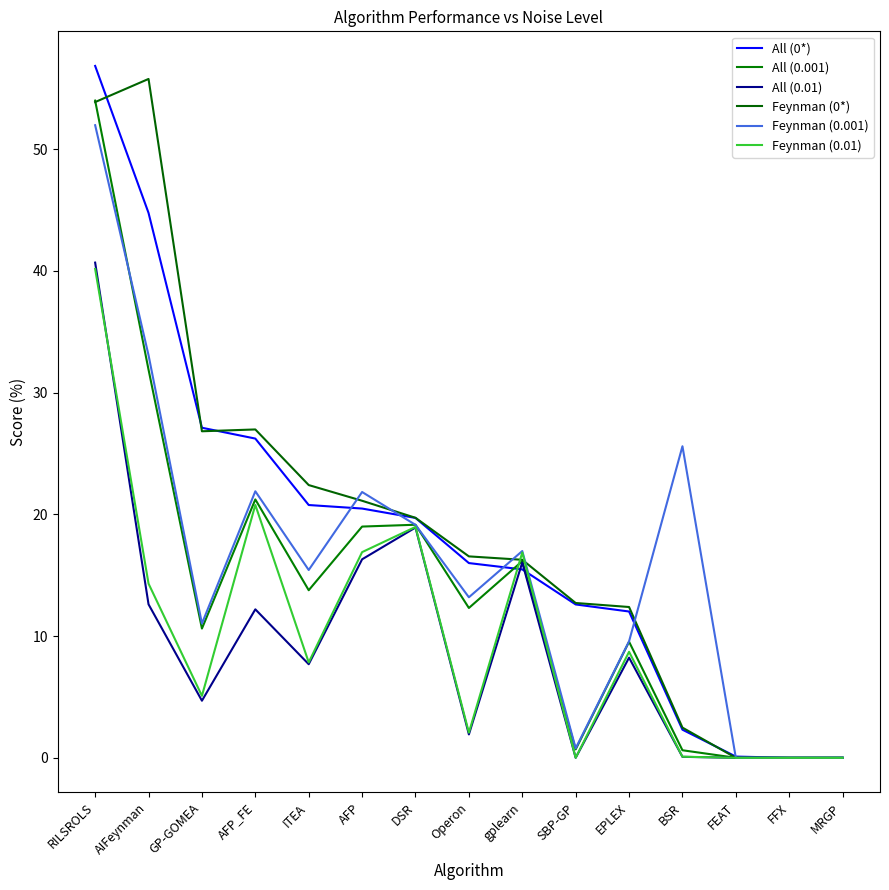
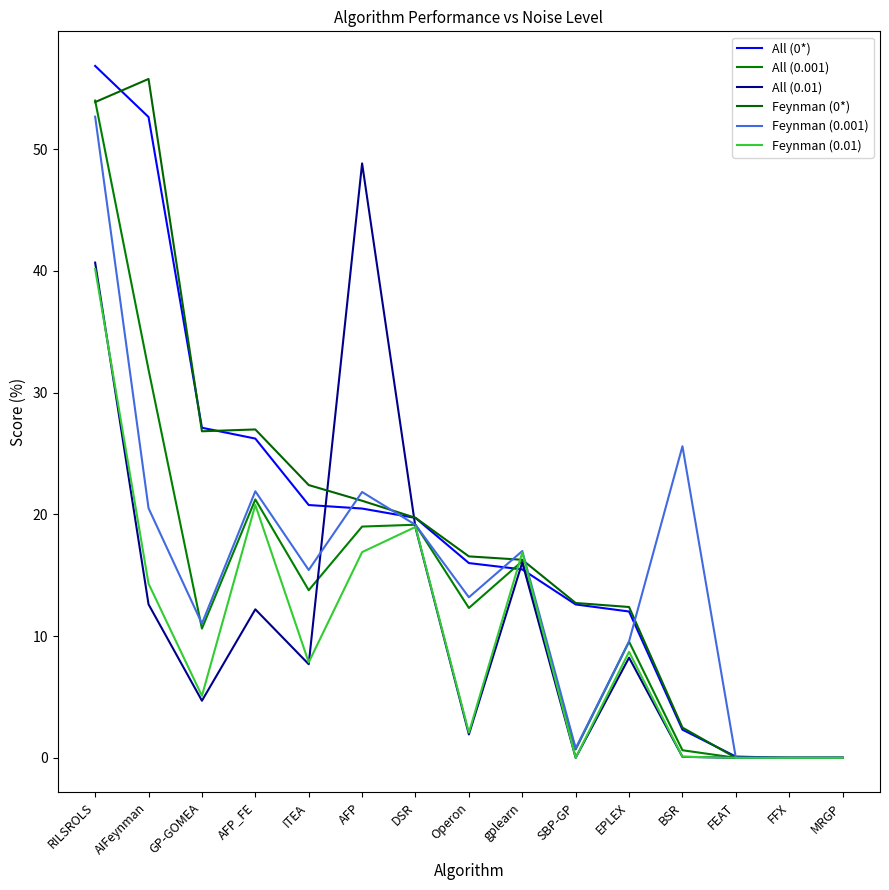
Feynman (0.001), RILSROLS: 52.0 -> 52.7
All (0*), AIFeynman: 44.8 -> 52.7
Feynman (0.001), AIFeynman: 33.1 -> 20.5
All (0.01), AFP: 16.3 -> 48.8
